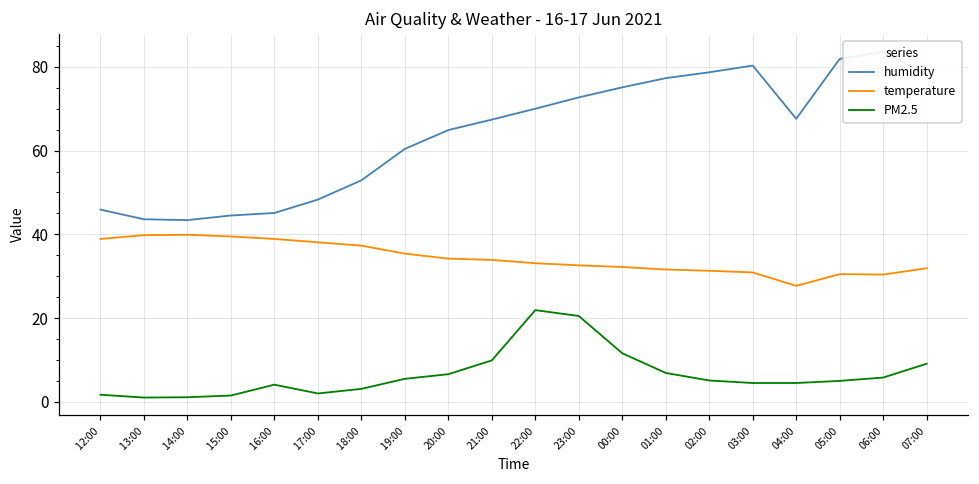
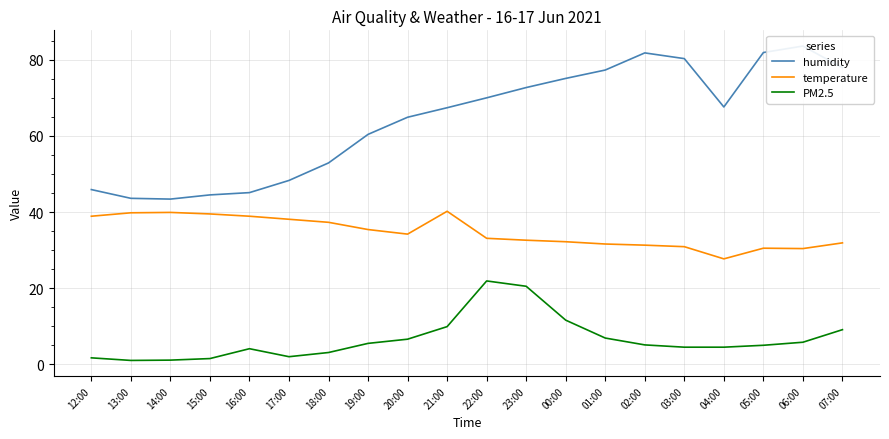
temperature, 21:00: 34 -> 40
humidity, 02:00: 79 -> 82
